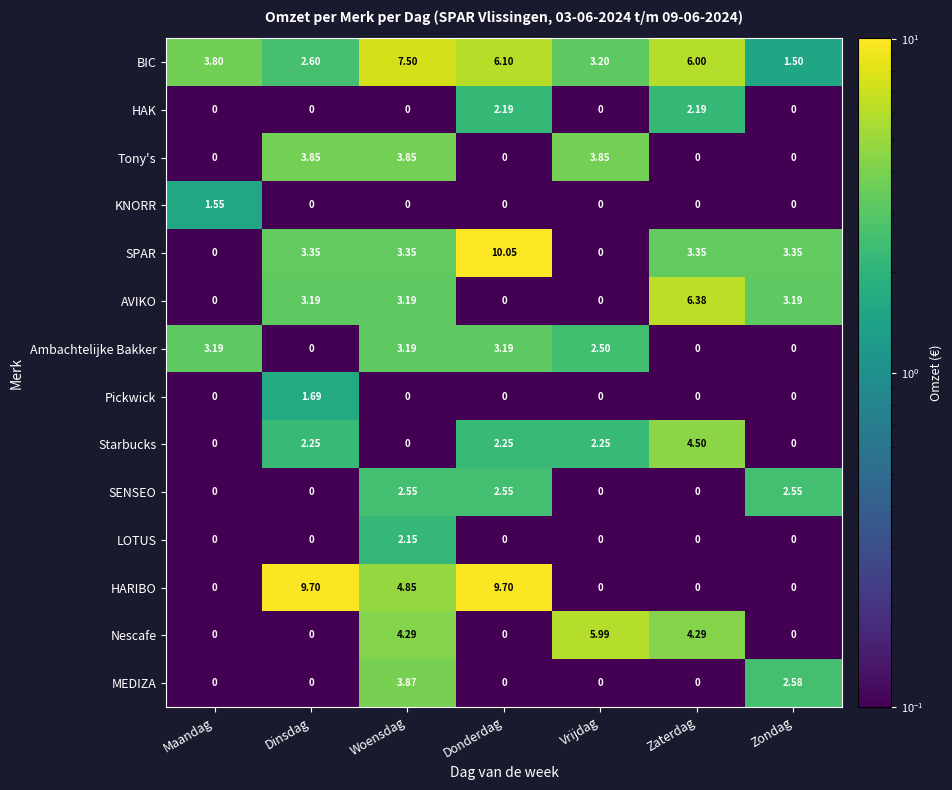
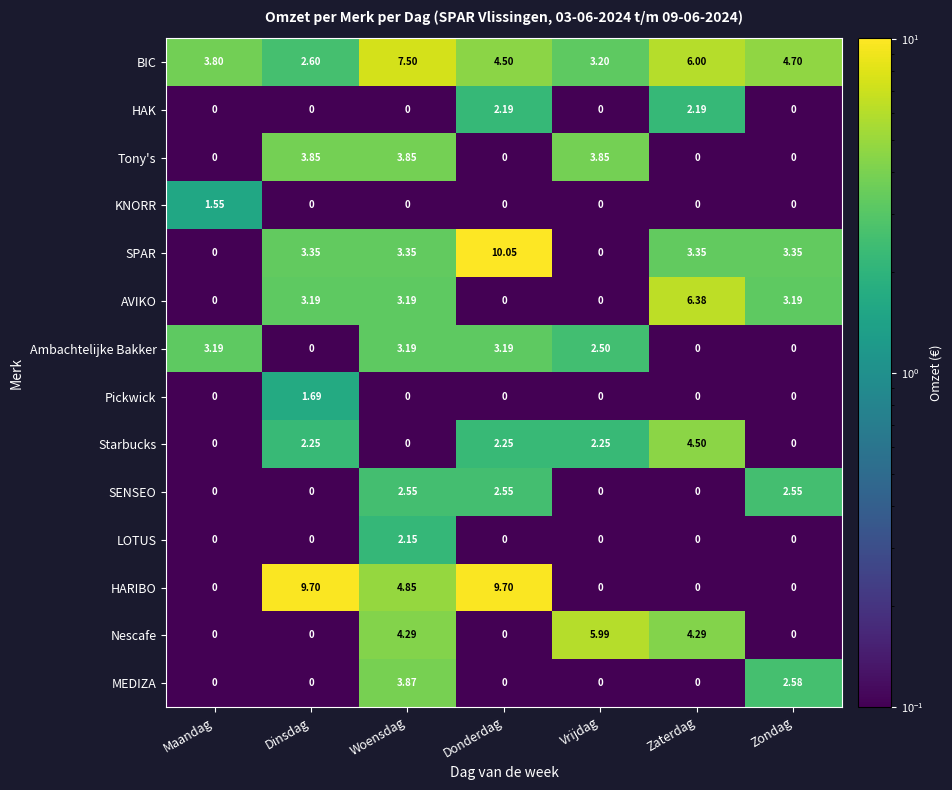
BIC, Donderdag: 6.10 -> 4.50
BIC, Zondag: 1.50 -> 4.70
